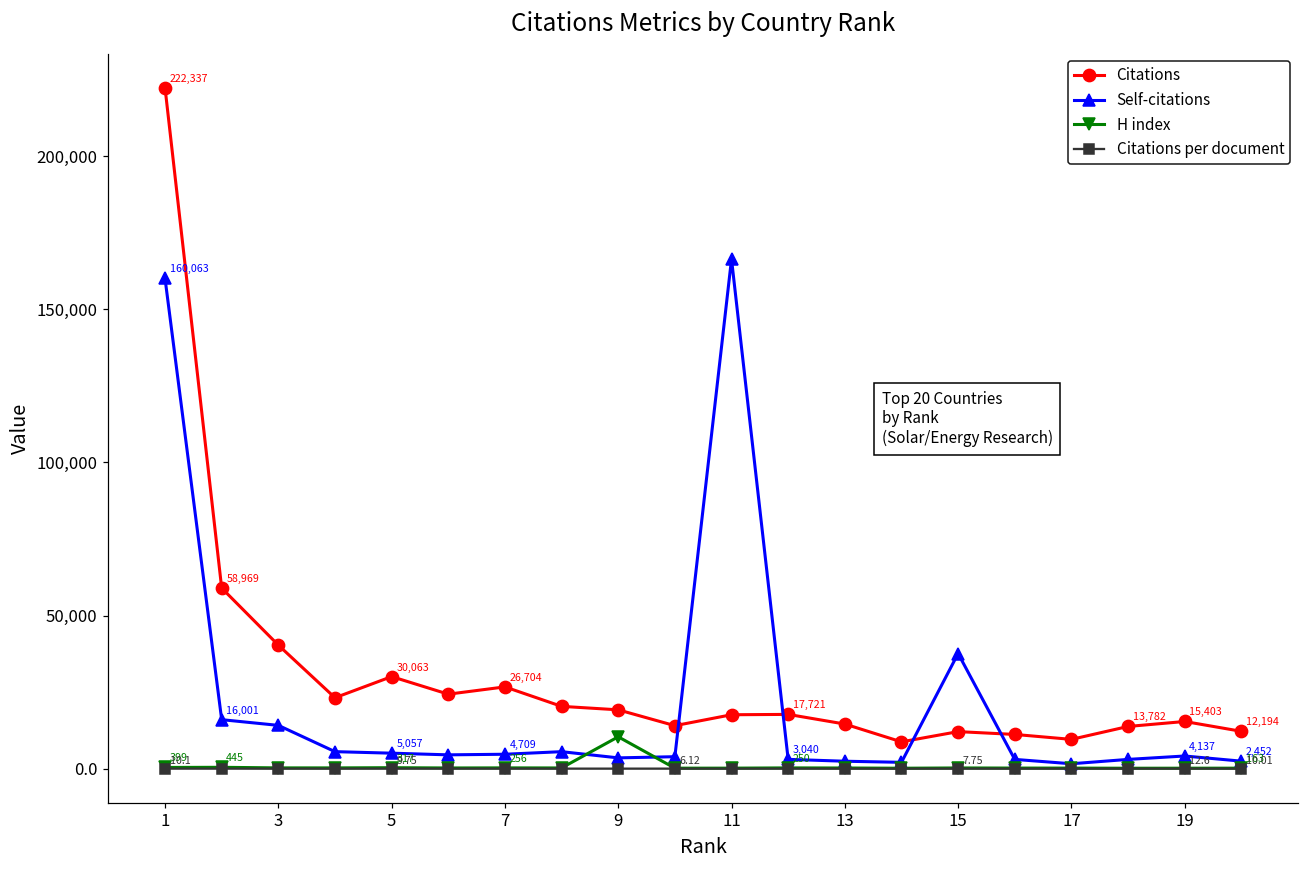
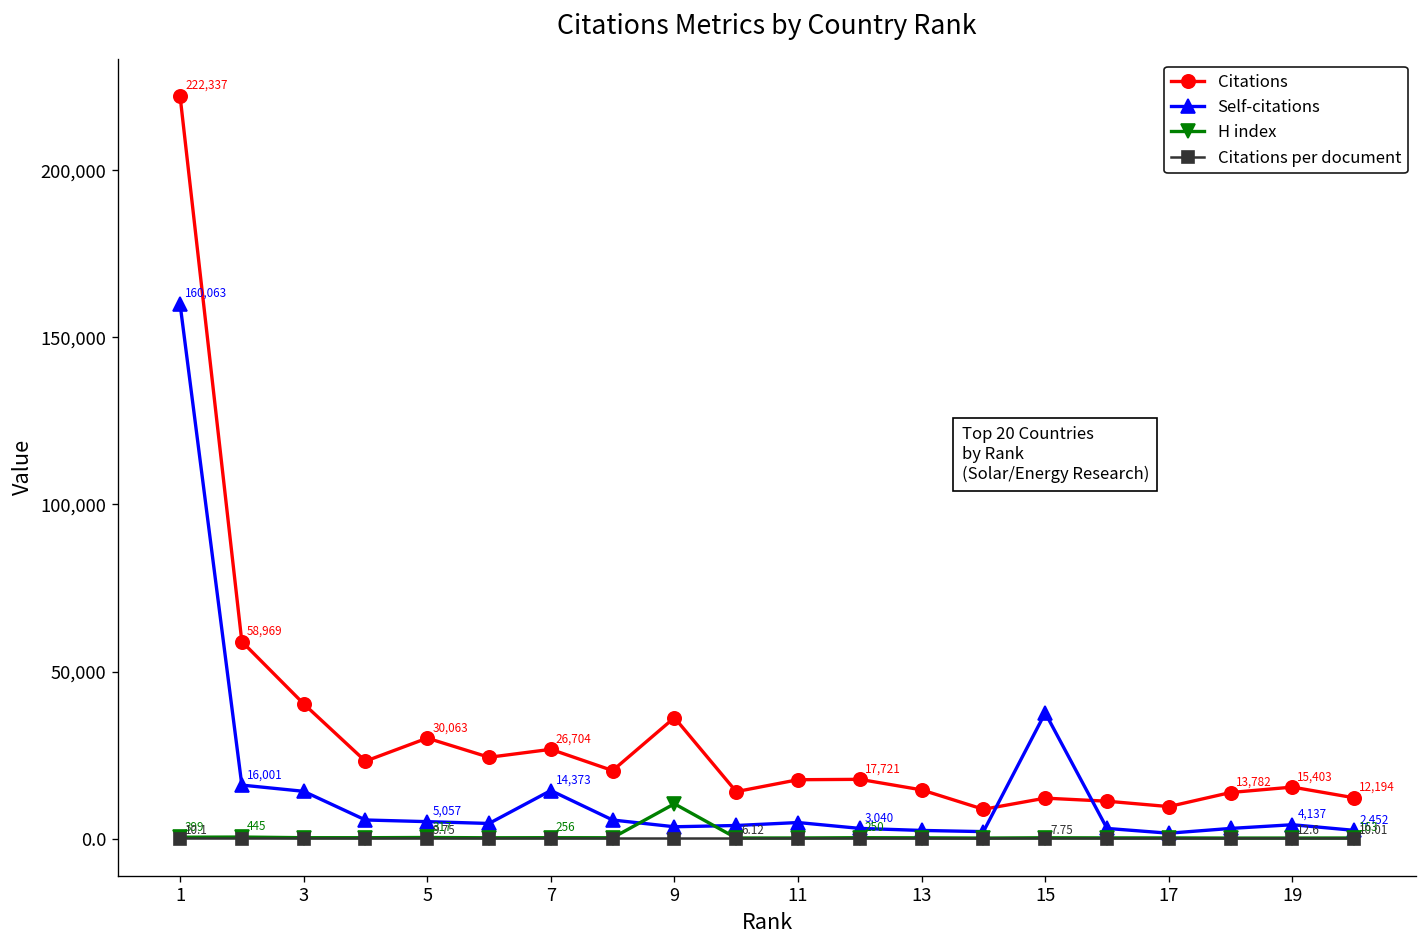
Self-citations, 7: 4,709 -> 14,373
Citations, 9: 19,000 -> 36,000
Self-citations, 11: 166,000 -> 5,000
